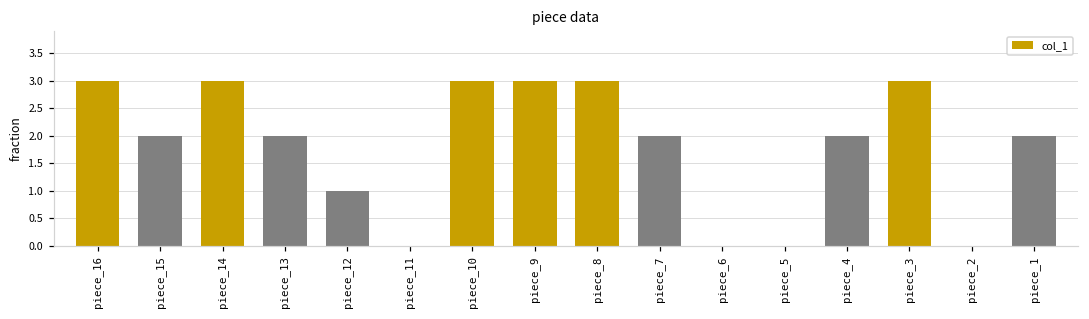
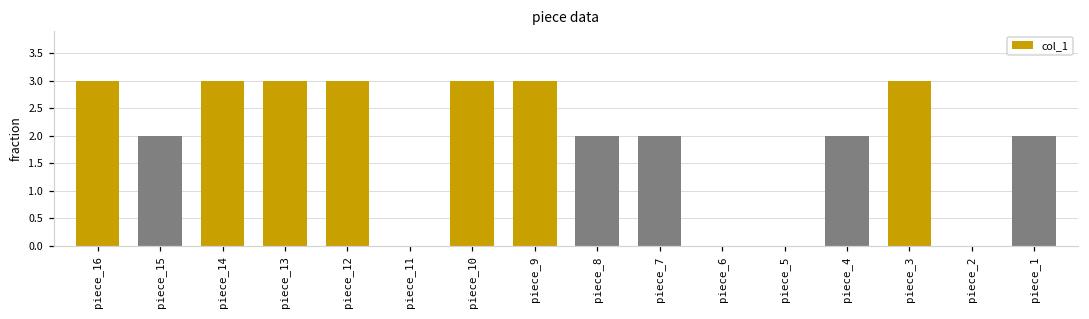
piece_13: 2 -> 3
piece_12: 1 -> 3
piece_8: 3 -> 2
